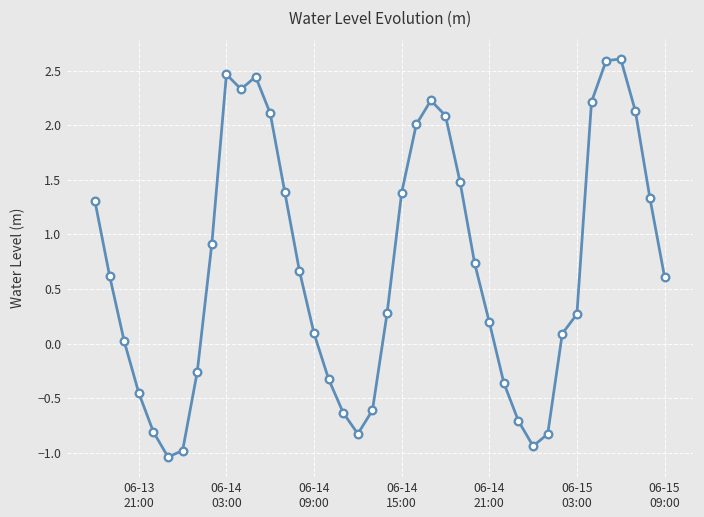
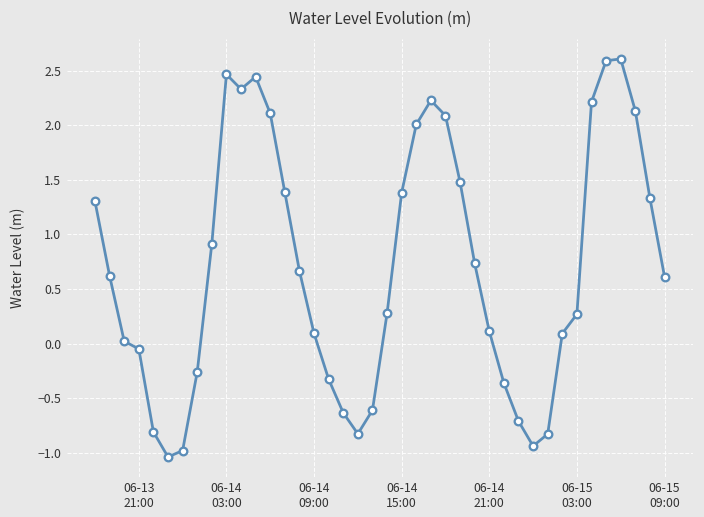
06-13 21:00: -0.5 -> 0.0
06-14 21:00: 0.2 -> 0.1
